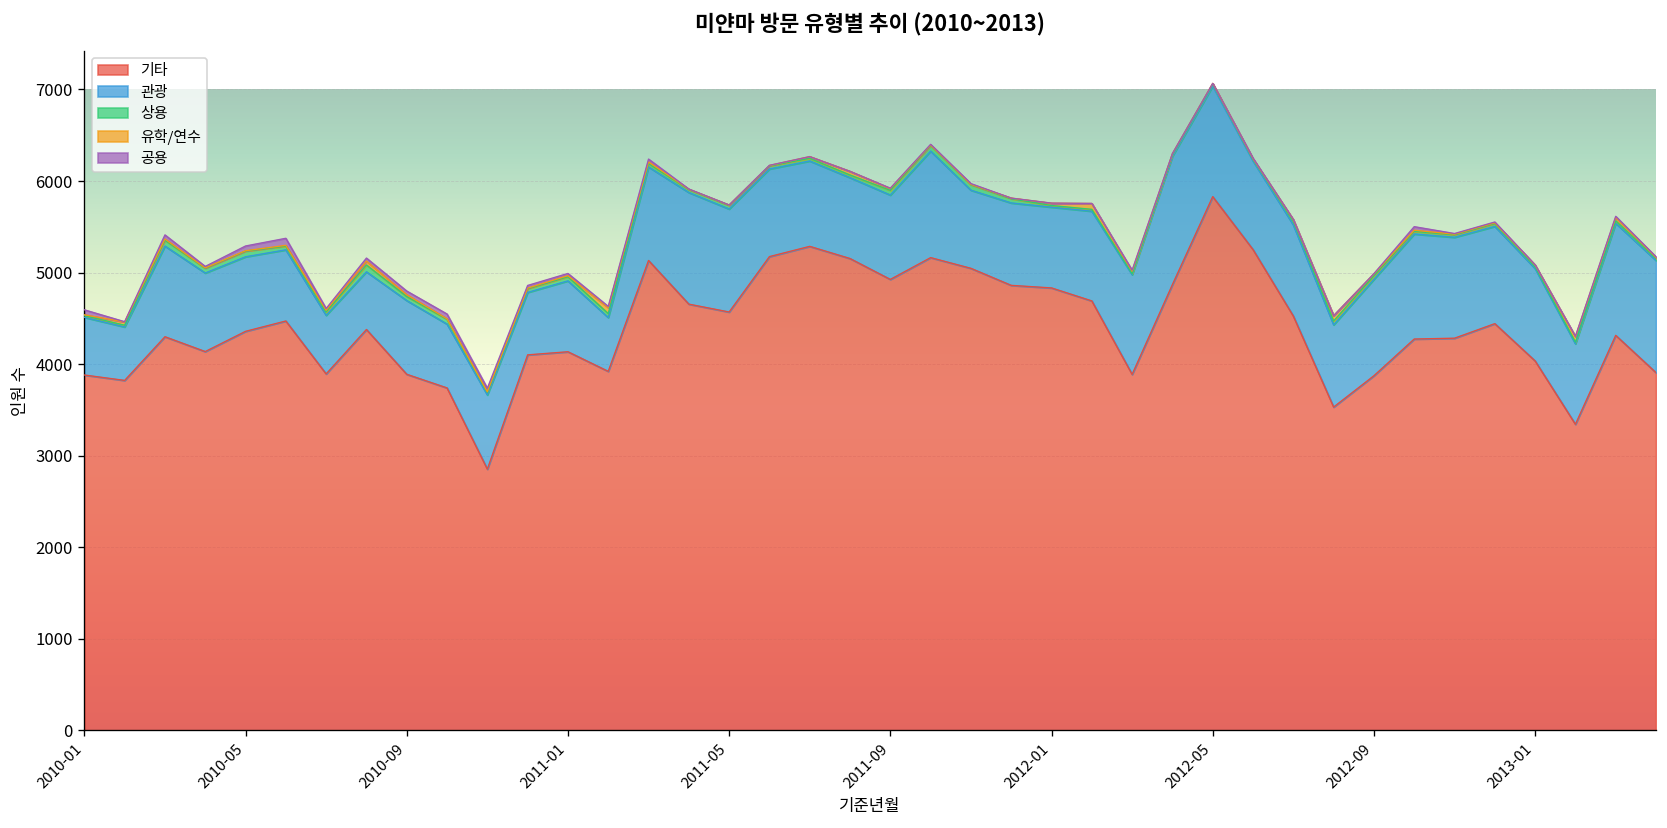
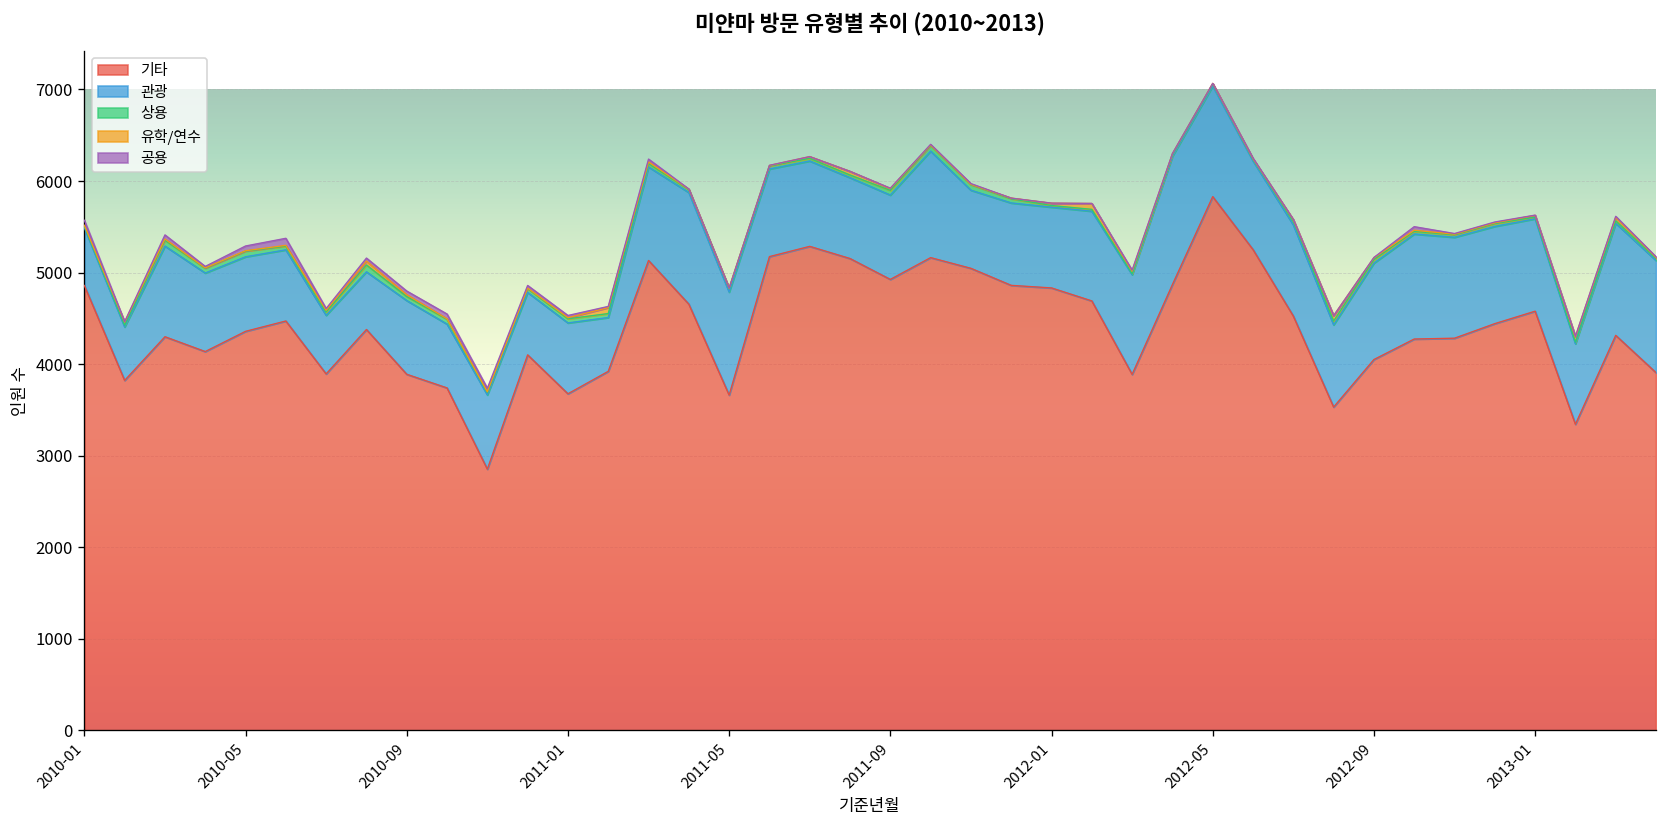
기타, 2010-01: 3900 -> 4900
기타, 2011-01: 4100 -> 3700
기타, 2011-05: 4600 -> 3700
기타, 2012-09: 3900 -> 4100
기타, 2013-01: 4000 -> 4600
